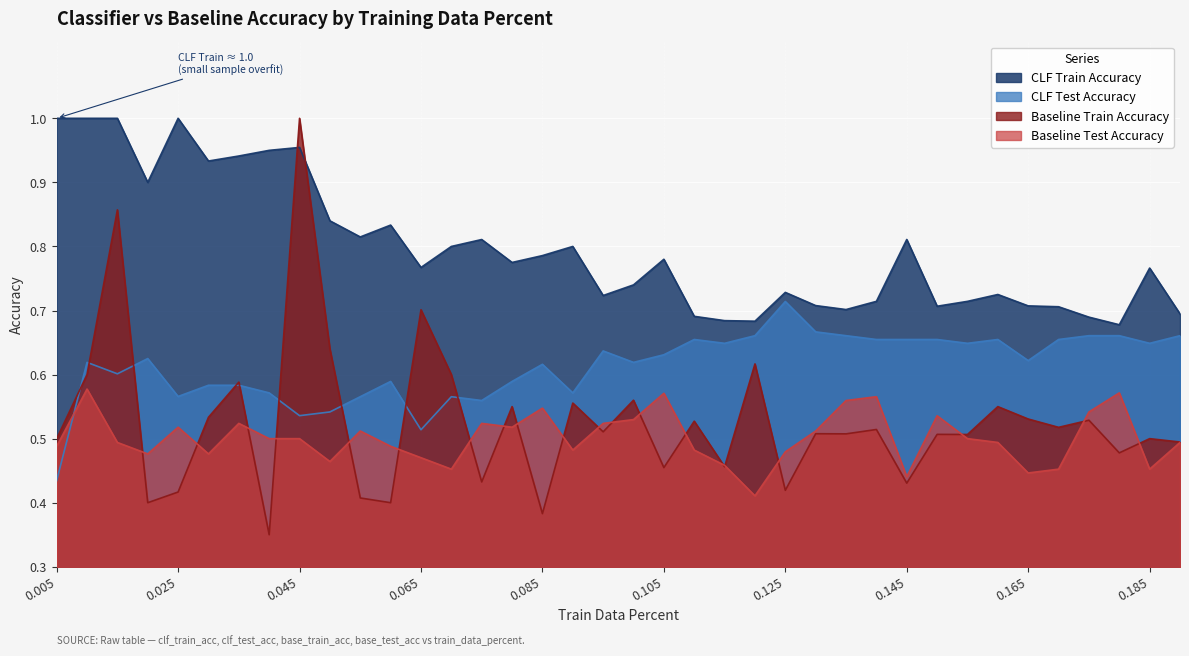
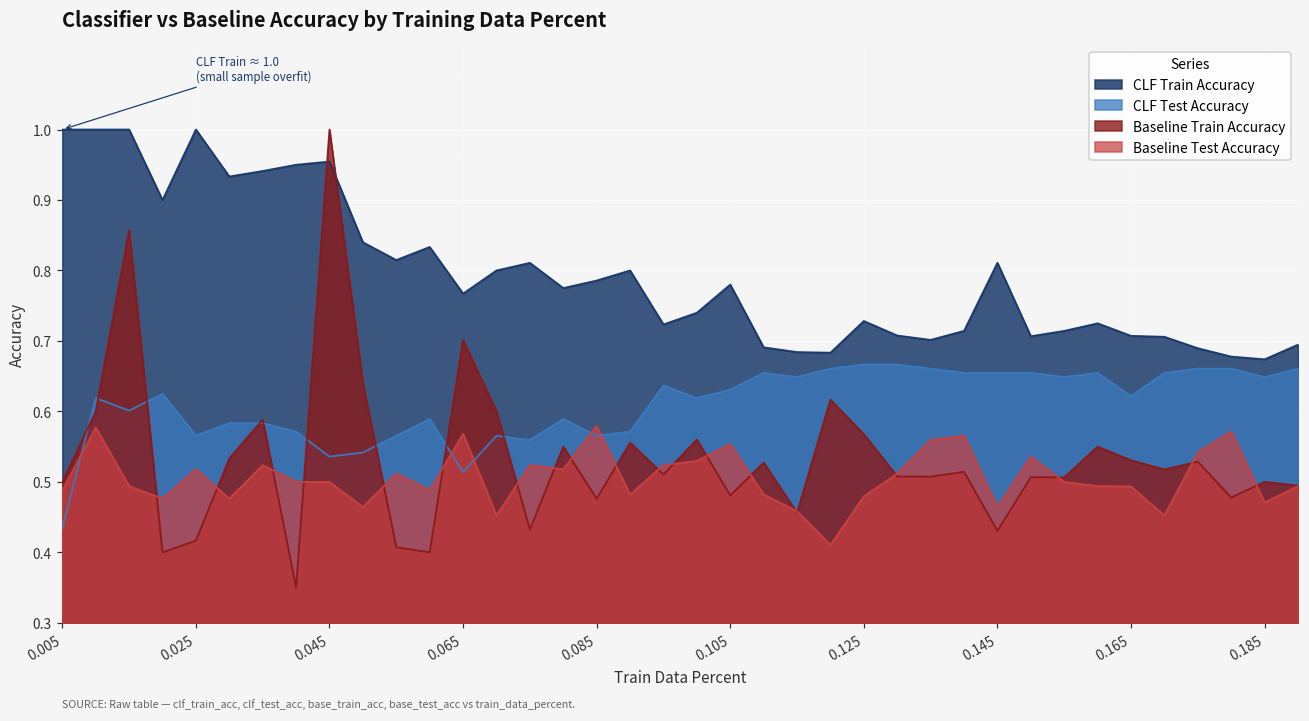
Baseline Test Accuracy, 0.065: 0.47 -> 0.57
CLF Test Accuracy, 0.085: 0.62 -> 0.57
Baseline Train Accuracy, 0.085: 0.38 -> 0.48
Baseline Test Accuracy, 0.085: 0.55 -> 0.58
Baseline Train Accuracy, 0.105: 0.45 -> 0.48
Baseline Test Accuracy, 0.105: 0.57 -> 0.55
CLF Test Accuracy, 0.125: 0.71 -> 0.67
Baseline Train Accuracy, 0.125: 0.42 -> 0.57
Baseline Test Accuracy, 0.145: 0.44 -> 0.46
Baseline Test Accuracy, 0.165: 0.45 -> 0.49
CLF Train Accuracy, 0.185: 0.77 -> 0.67
Baseline Test Accuracy, 0.185: 0.45 -> 0.47
